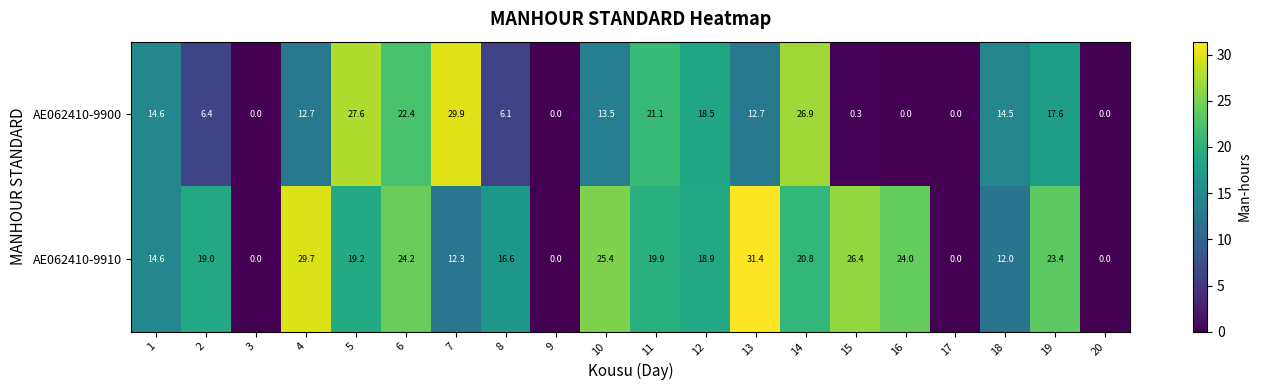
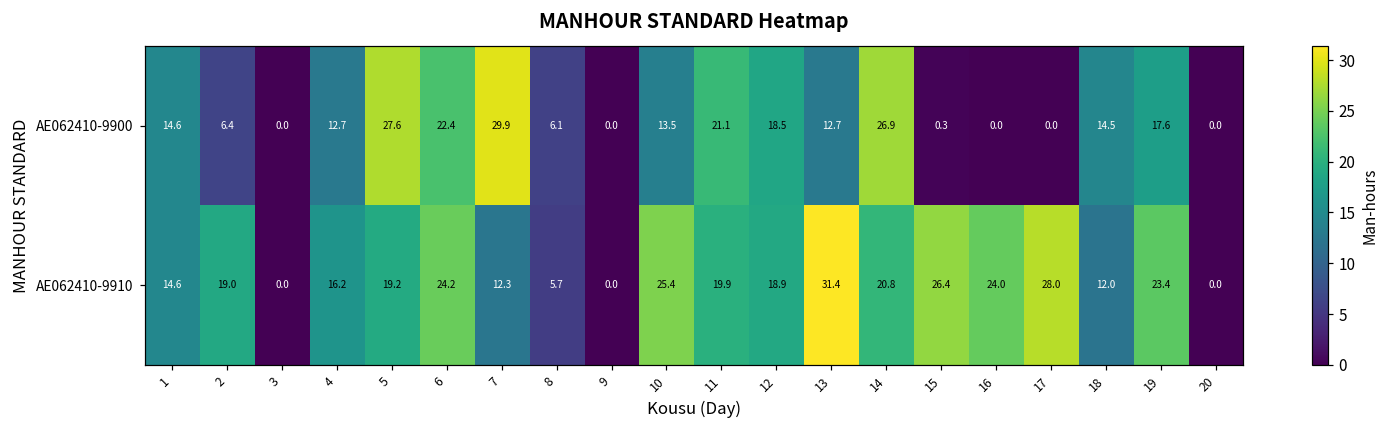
AE062410-9910, 4: 29.7 -> 16.2
AE062410-9910, 8: 16.6 -> 5.7
AE062410-9910, 17: 0.0 -> 28.0
